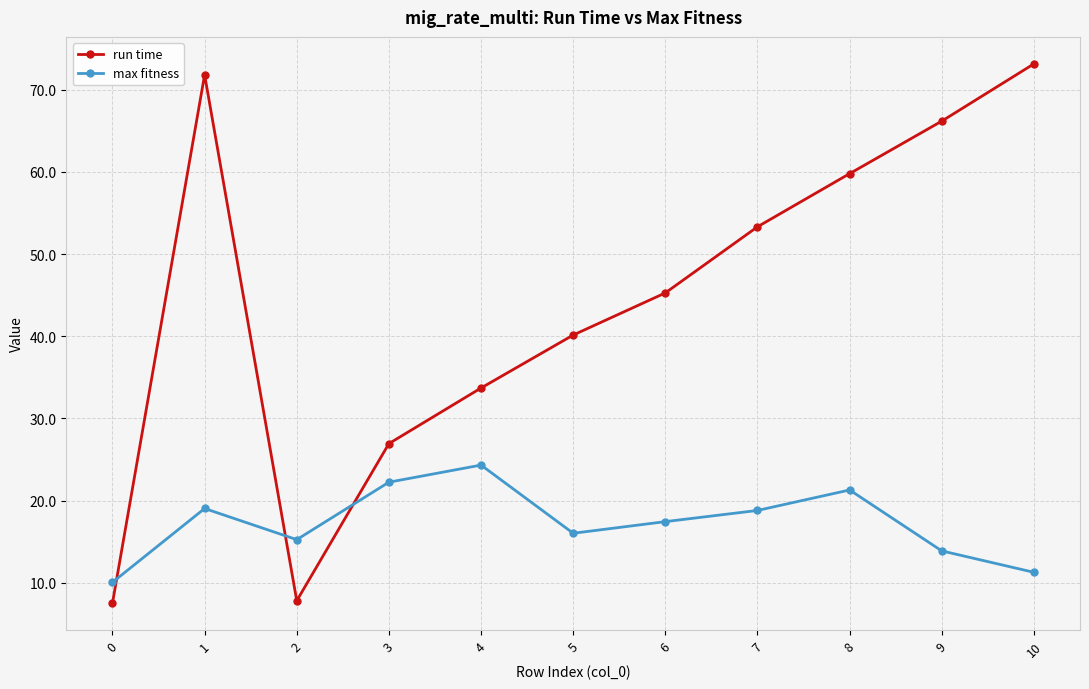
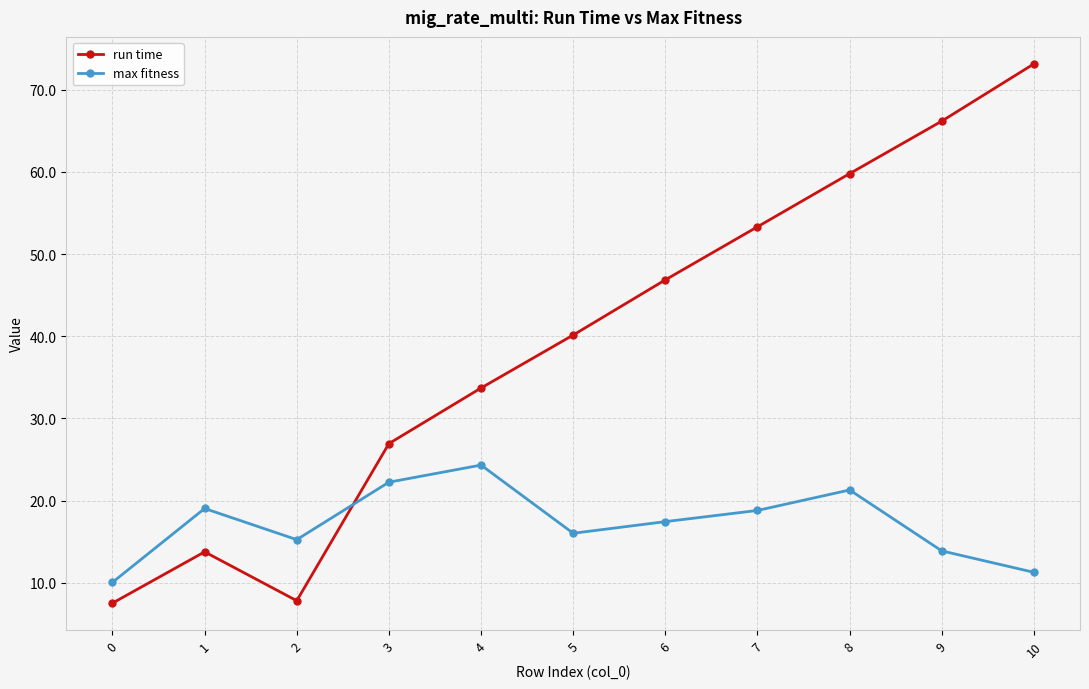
run time, 1: 72 -> 14
run time, 6: 45 -> 47
